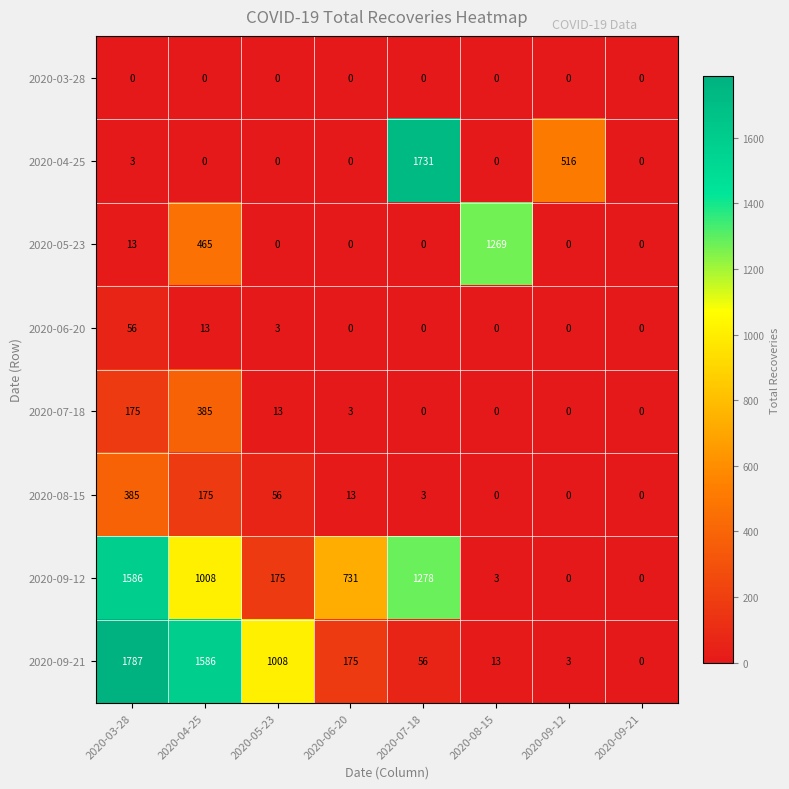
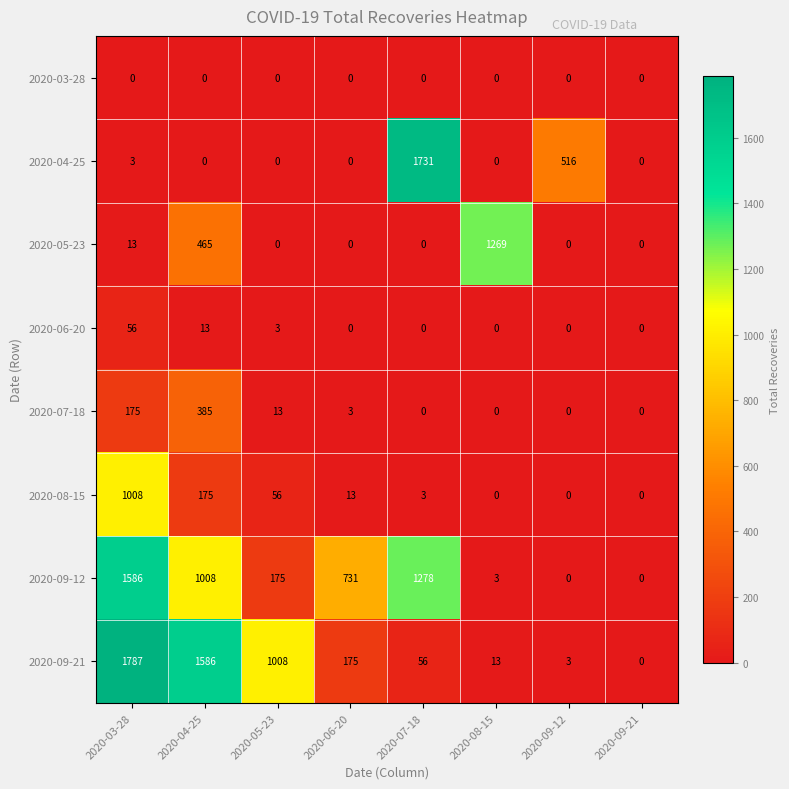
2020-08-15, 2020-03-28: 385 -> 1008
